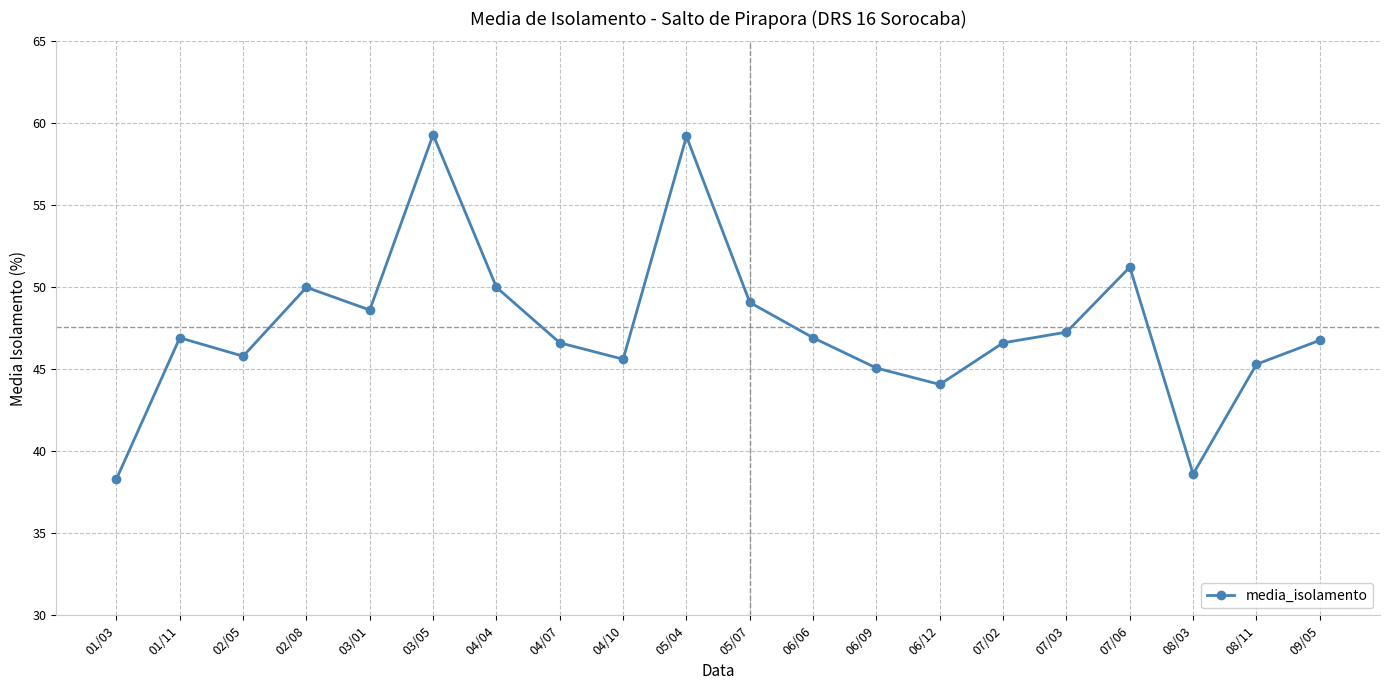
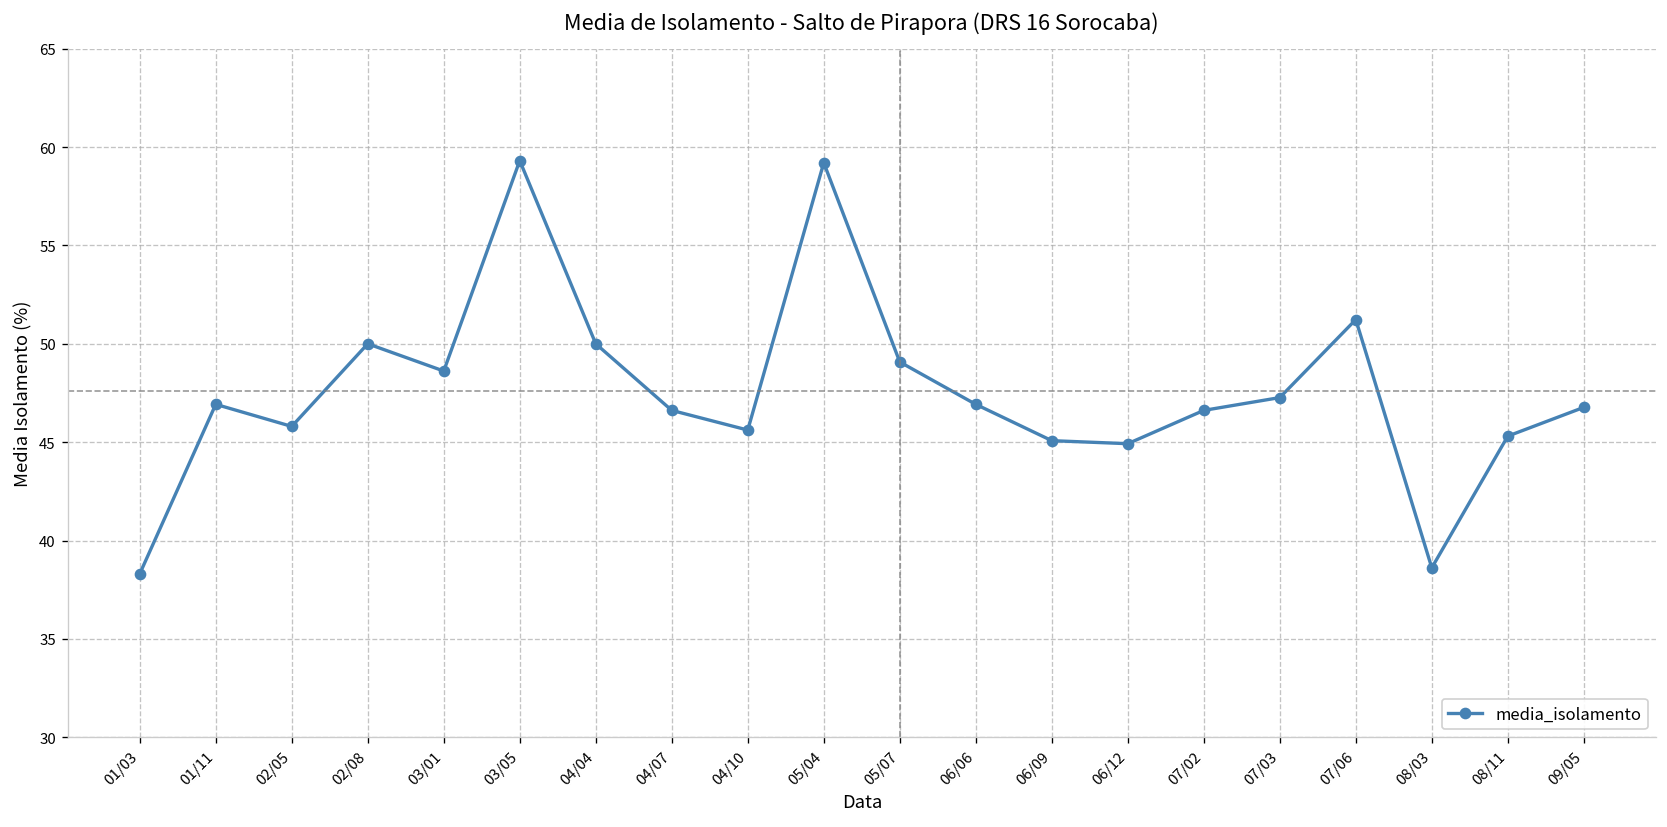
06/12: 44.1 -> 44.9
